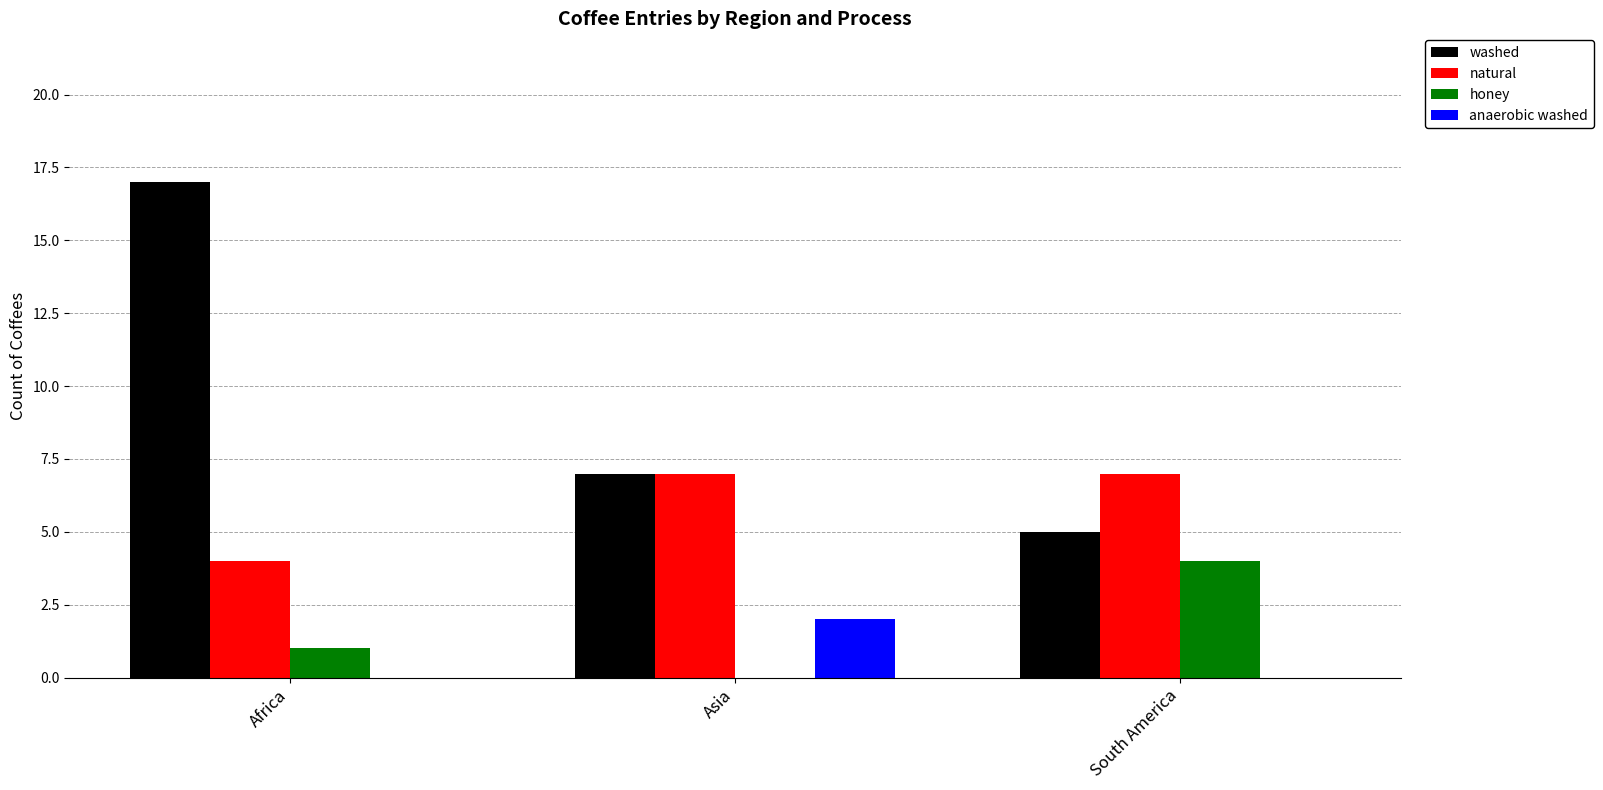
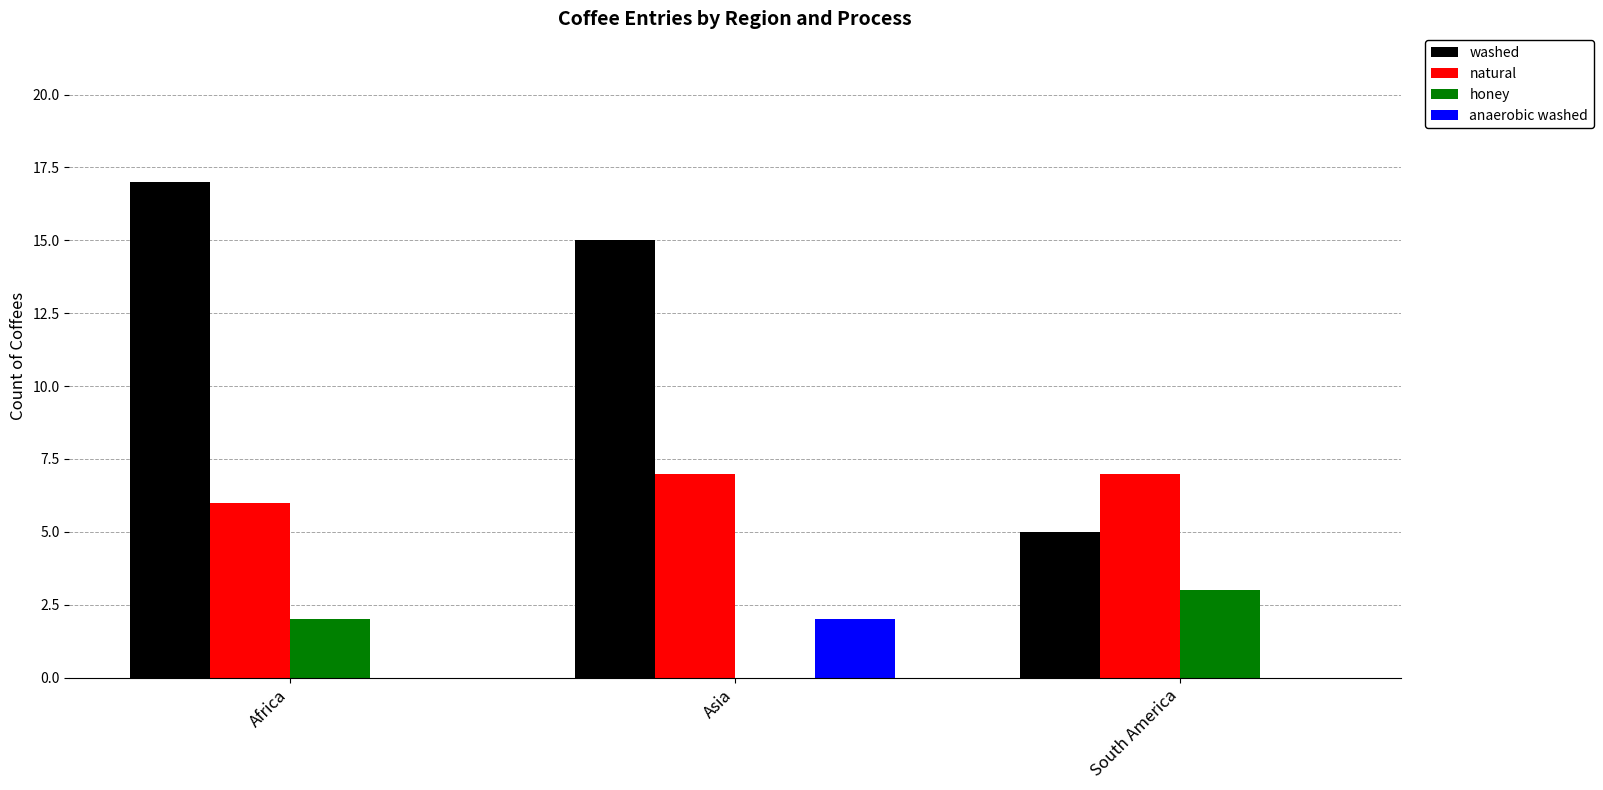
natural, Africa: 4 -> 6
honey, Africa: 1 -> 2
washed, Asia: 7 -> 15
honey, South America: 4 -> 3
